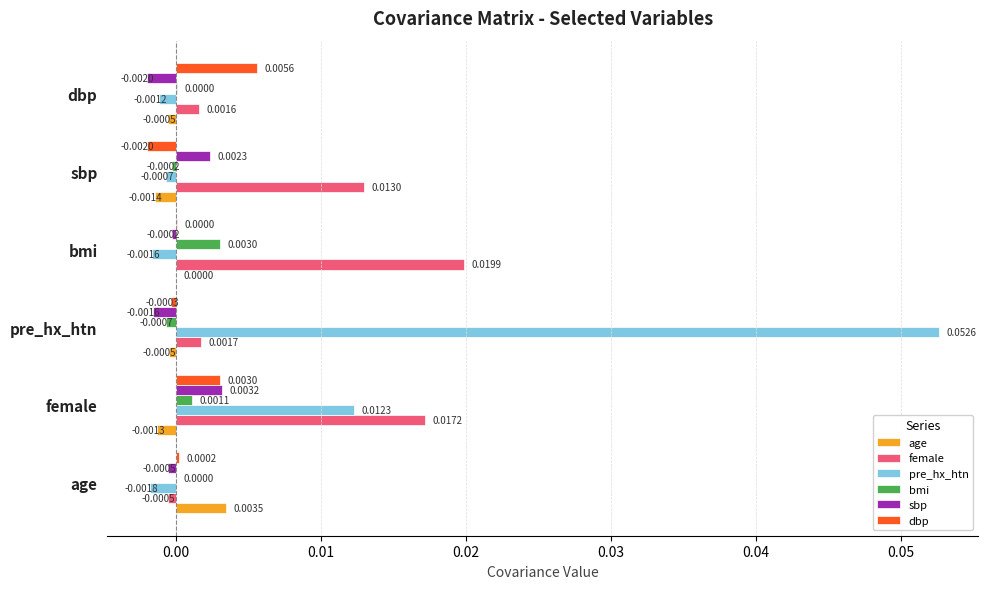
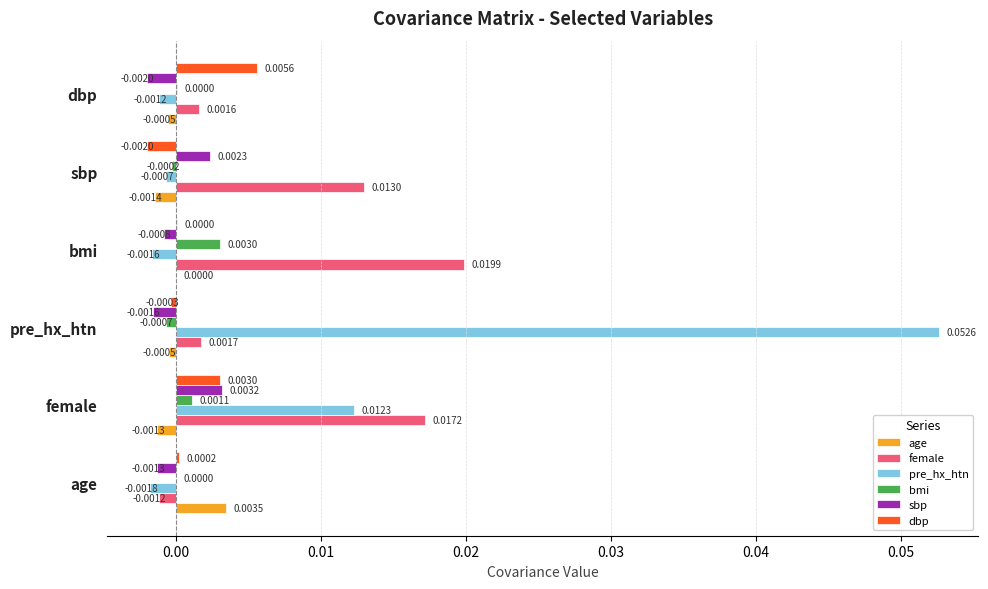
sbp, bmi: -0.0002 -> -0.0008
sbp, age: -0.0005 -> -0.0013
female, age: -0.0005 -> -0.0012
